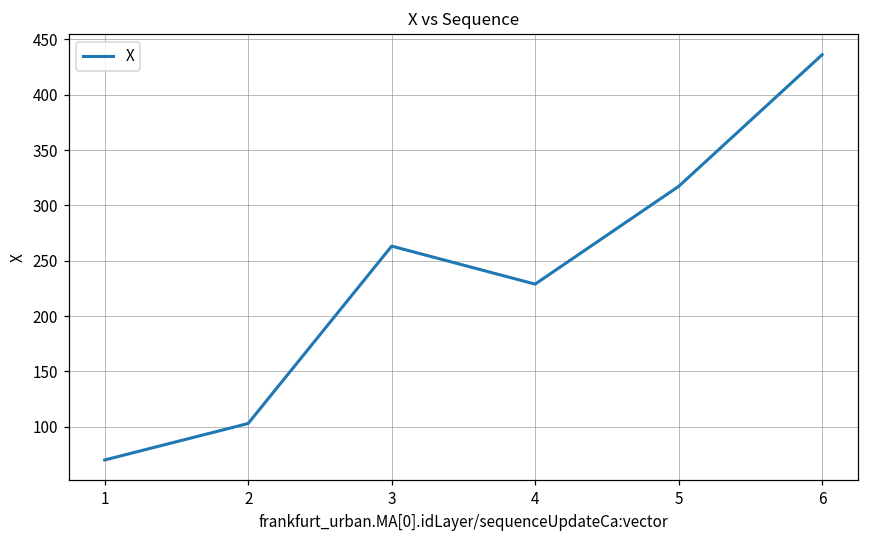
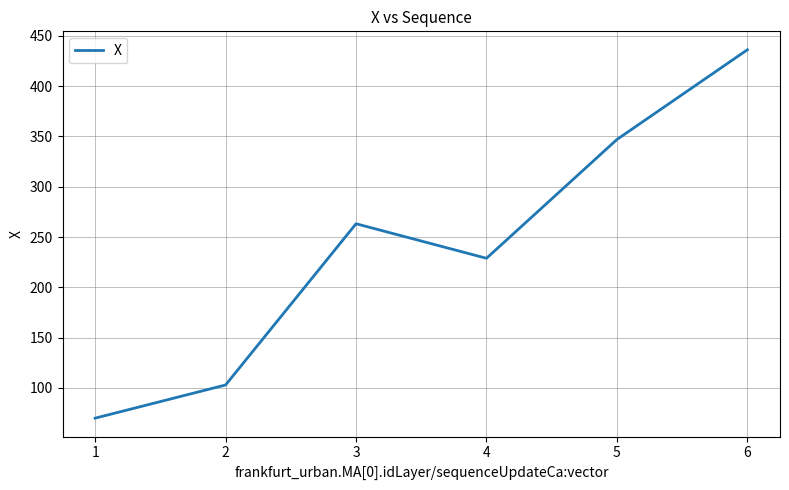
5: 317 -> 347
